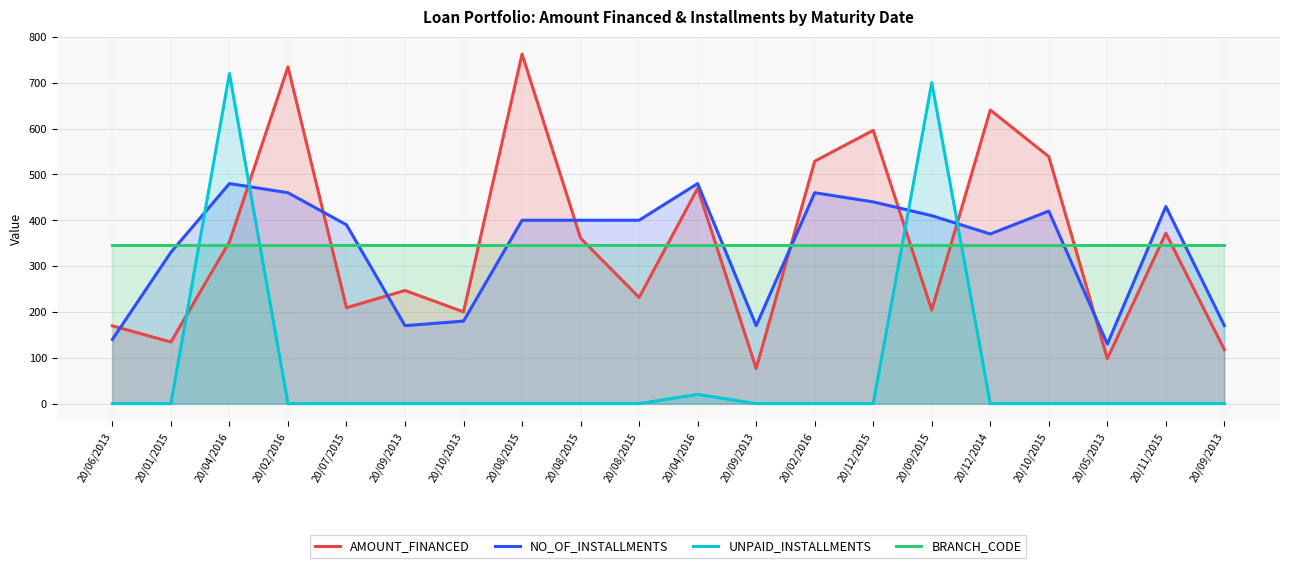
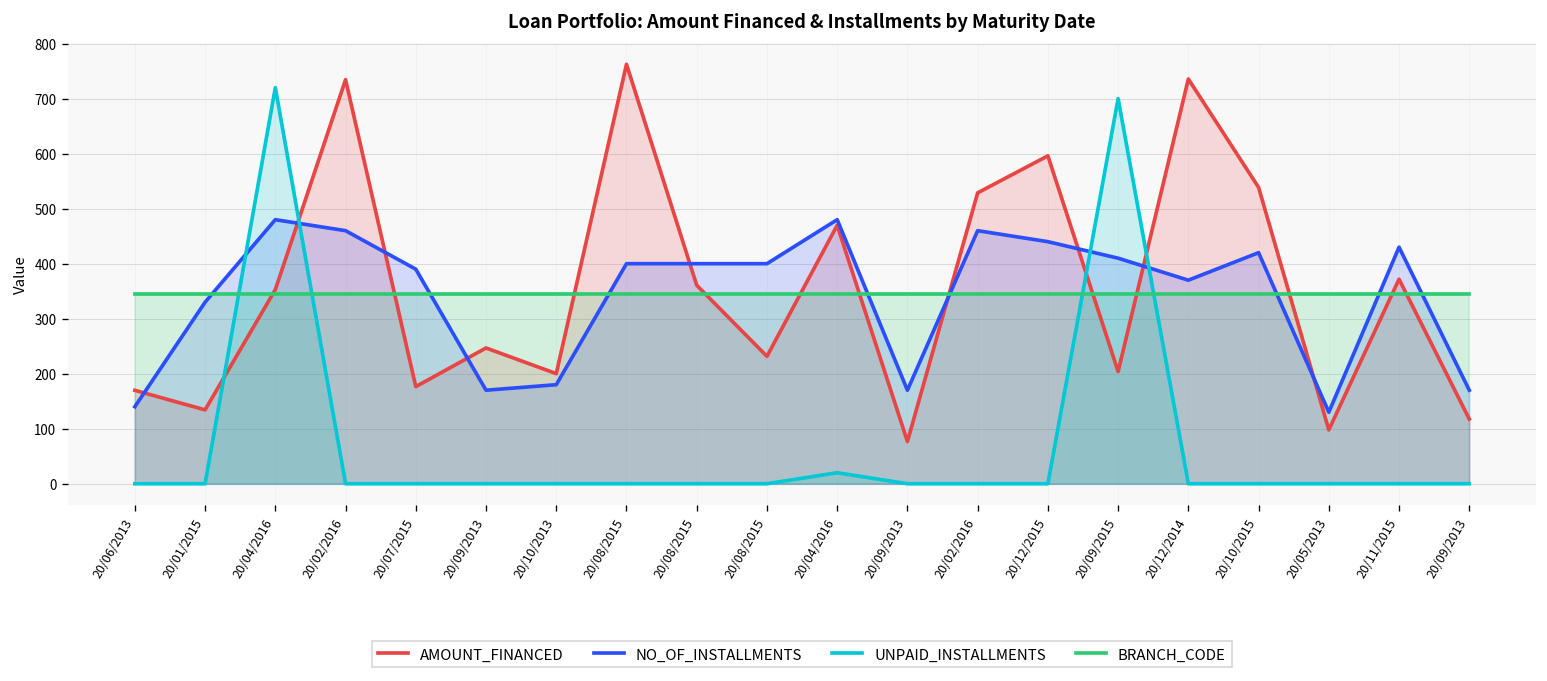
AMOUNT_FINANCED, 20/07/2015: 210 -> 180
AMOUNT_FINANCED, 20/12/2014: 640 -> 740
